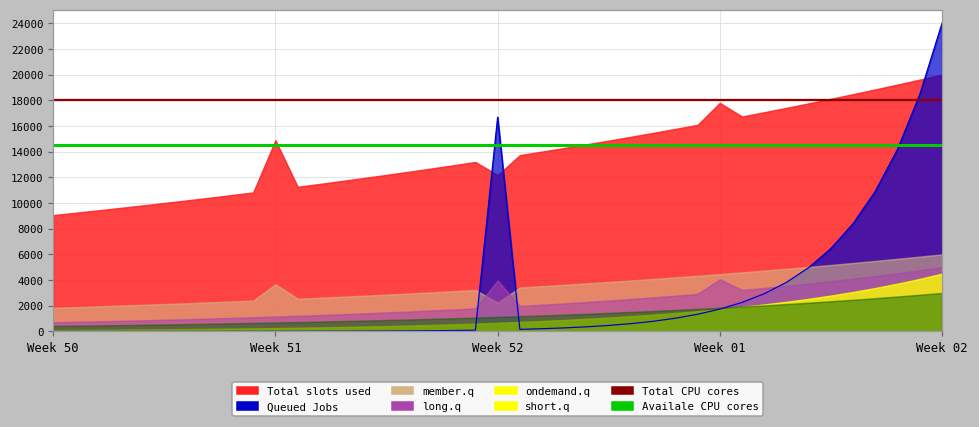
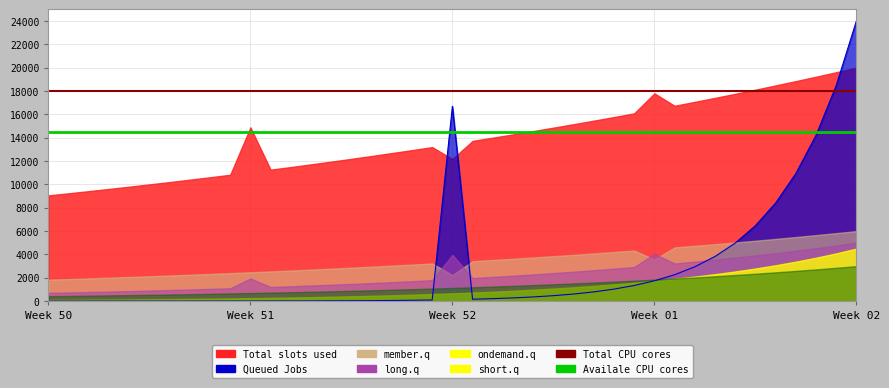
member.q, Week 51: 3700 -> 2500
long.q, Week 51: 1200 -> 1900
member.q, Week 01: 4500 -> 3600
